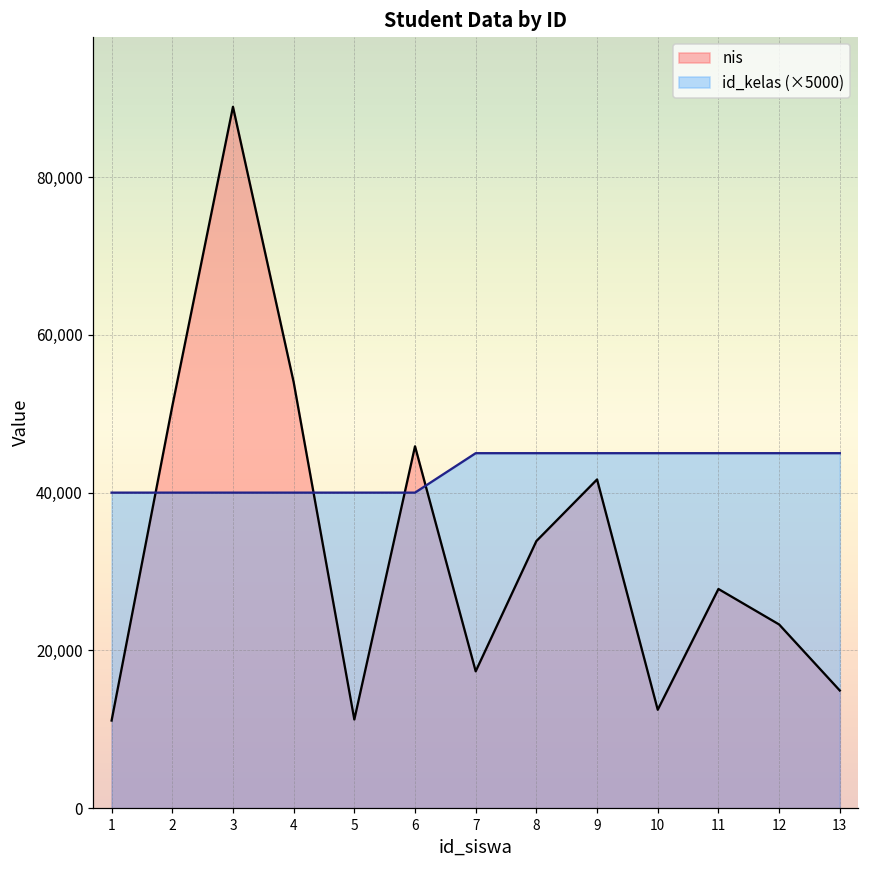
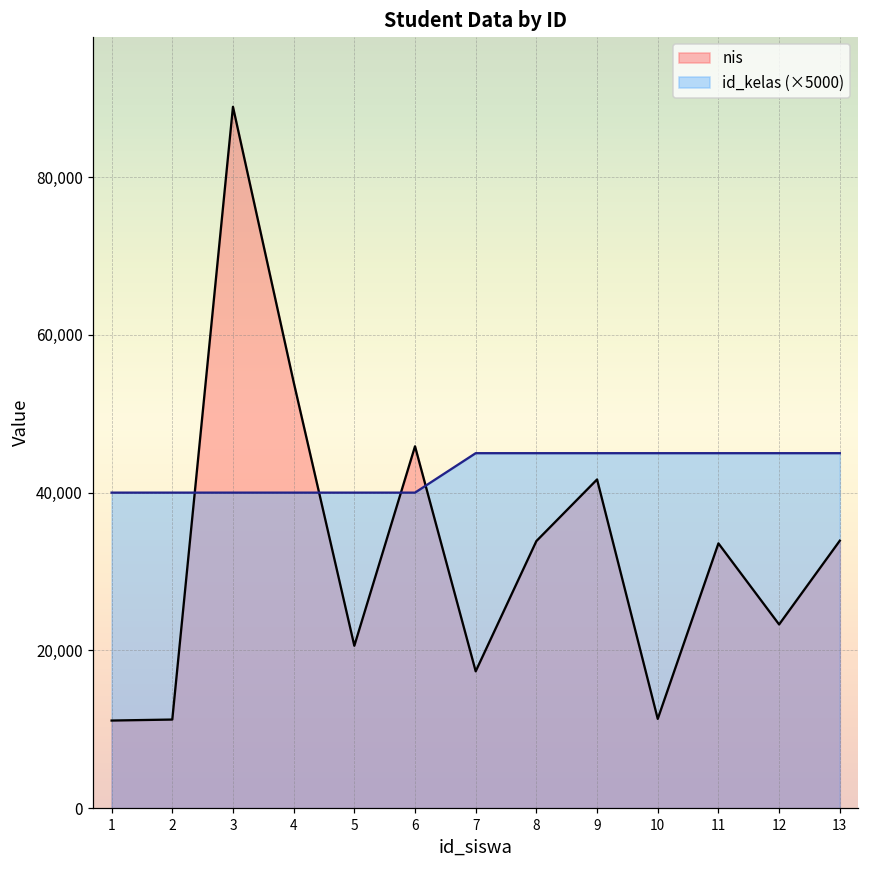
nis, 2: 51,000 -> 11,000
nis, 5: 11,000 -> 21,000
nis, 10: 12,000 -> 11,000
nis, 11: 28,000 -> 34,000
nis, 13: 15,000 -> 34,000
